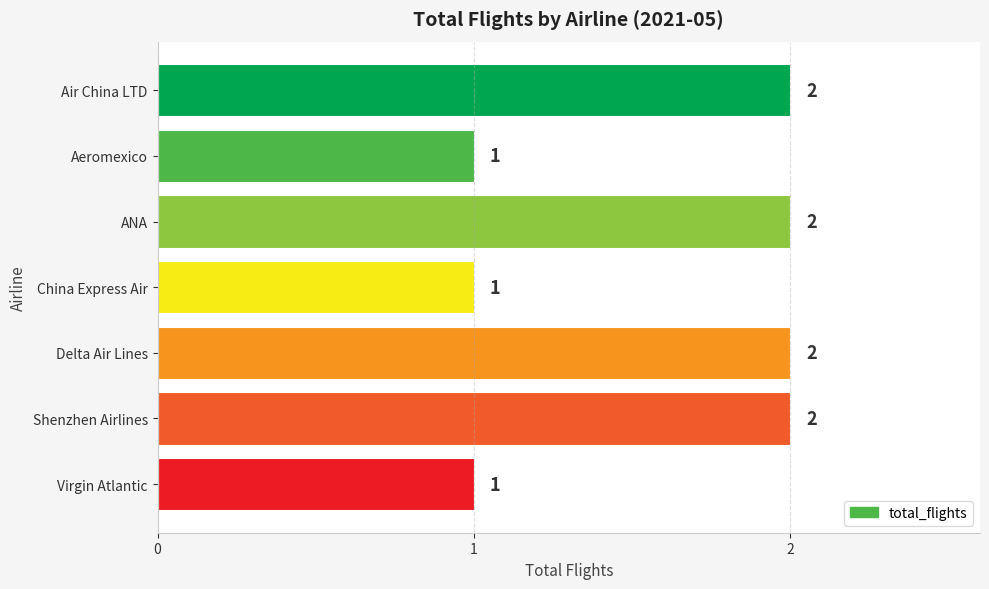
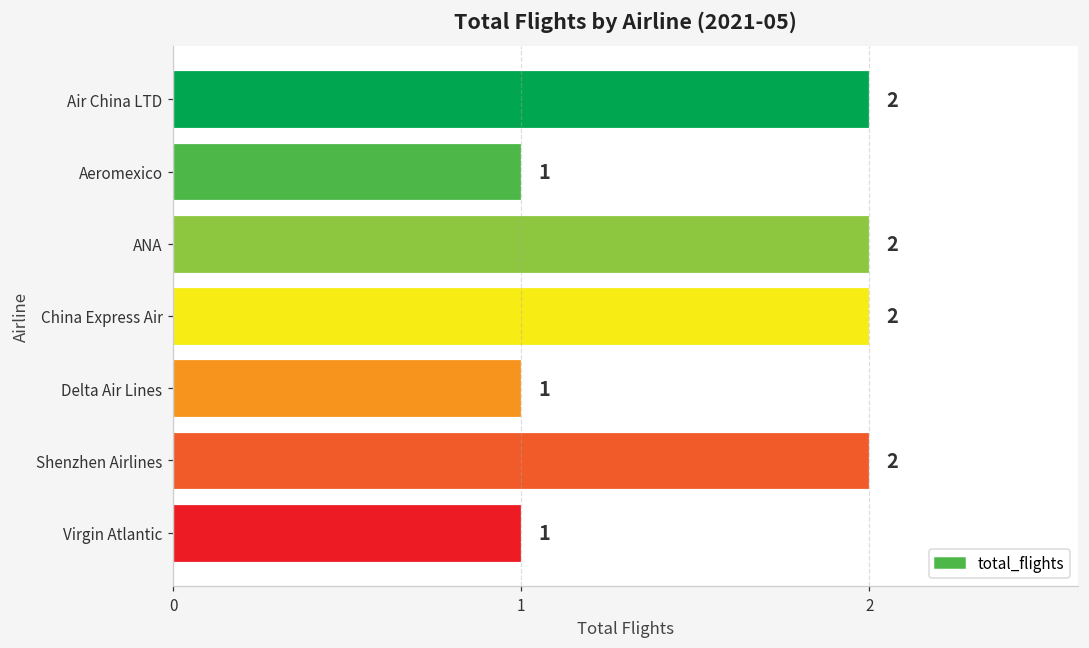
China Express Air: 1 -> 2
Delta Air Lines: 2 -> 1
